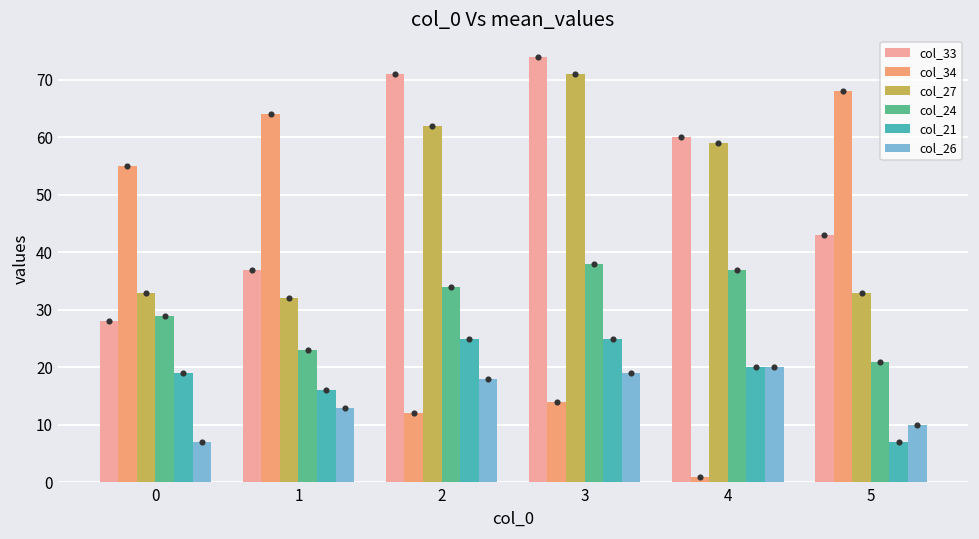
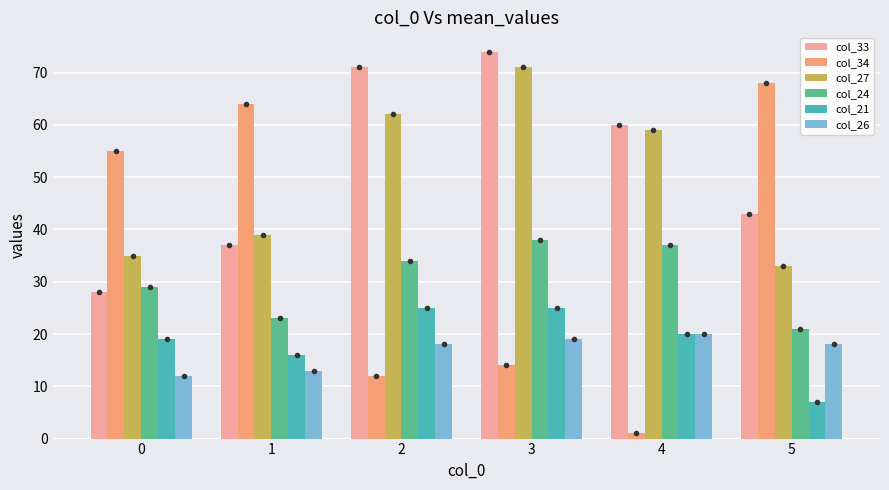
col_27, 0: 33 -> 35
col_26, 0: 7 -> 12
col_27, 1: 32 -> 39
col_26, 5: 10 -> 18
